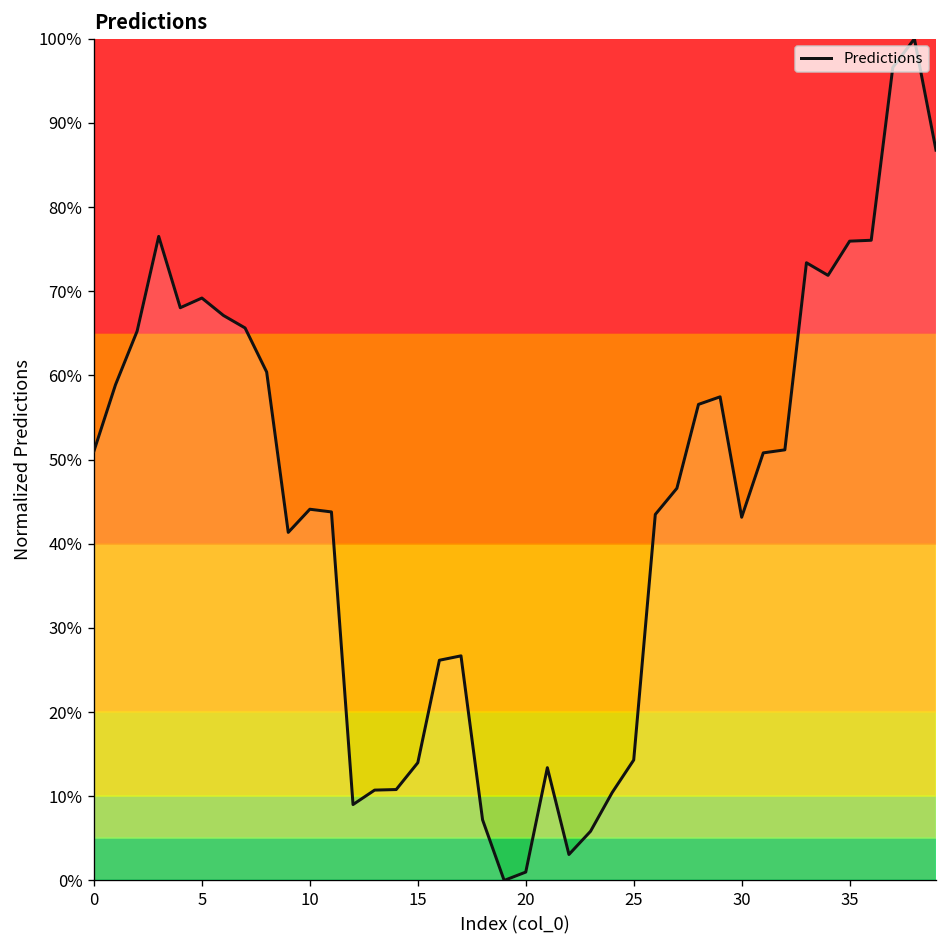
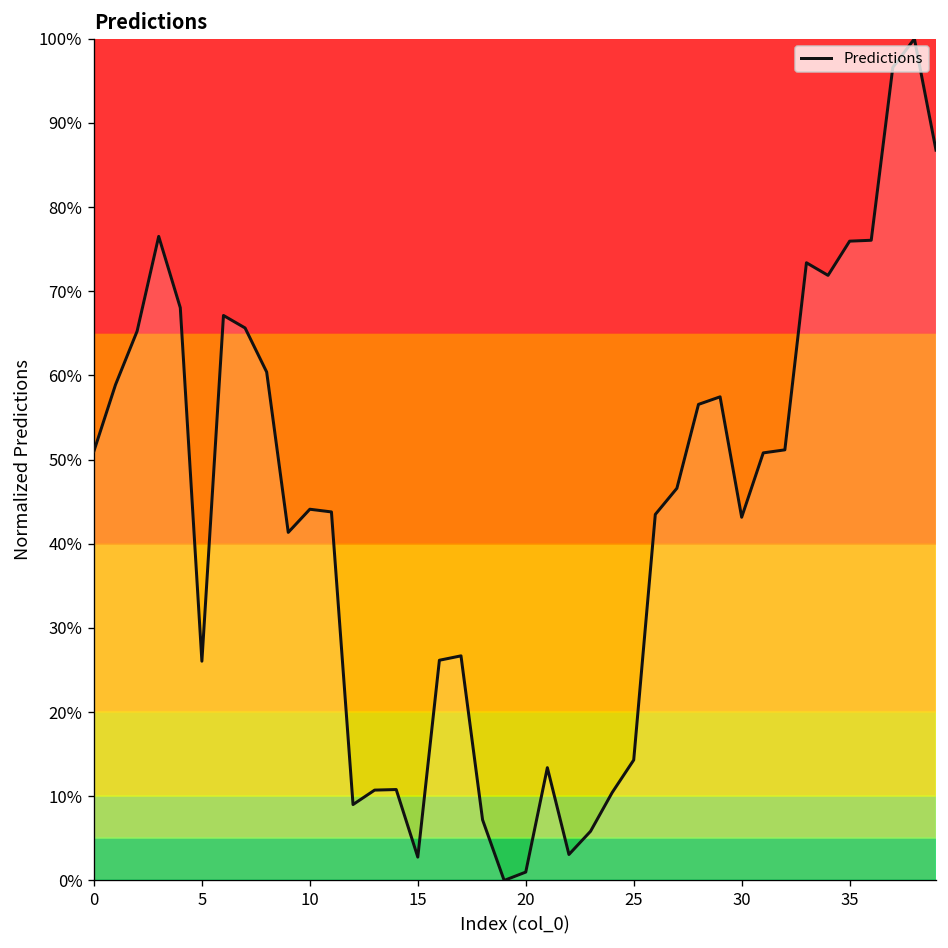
5: 69% -> 26%
15: 14% -> 3%
